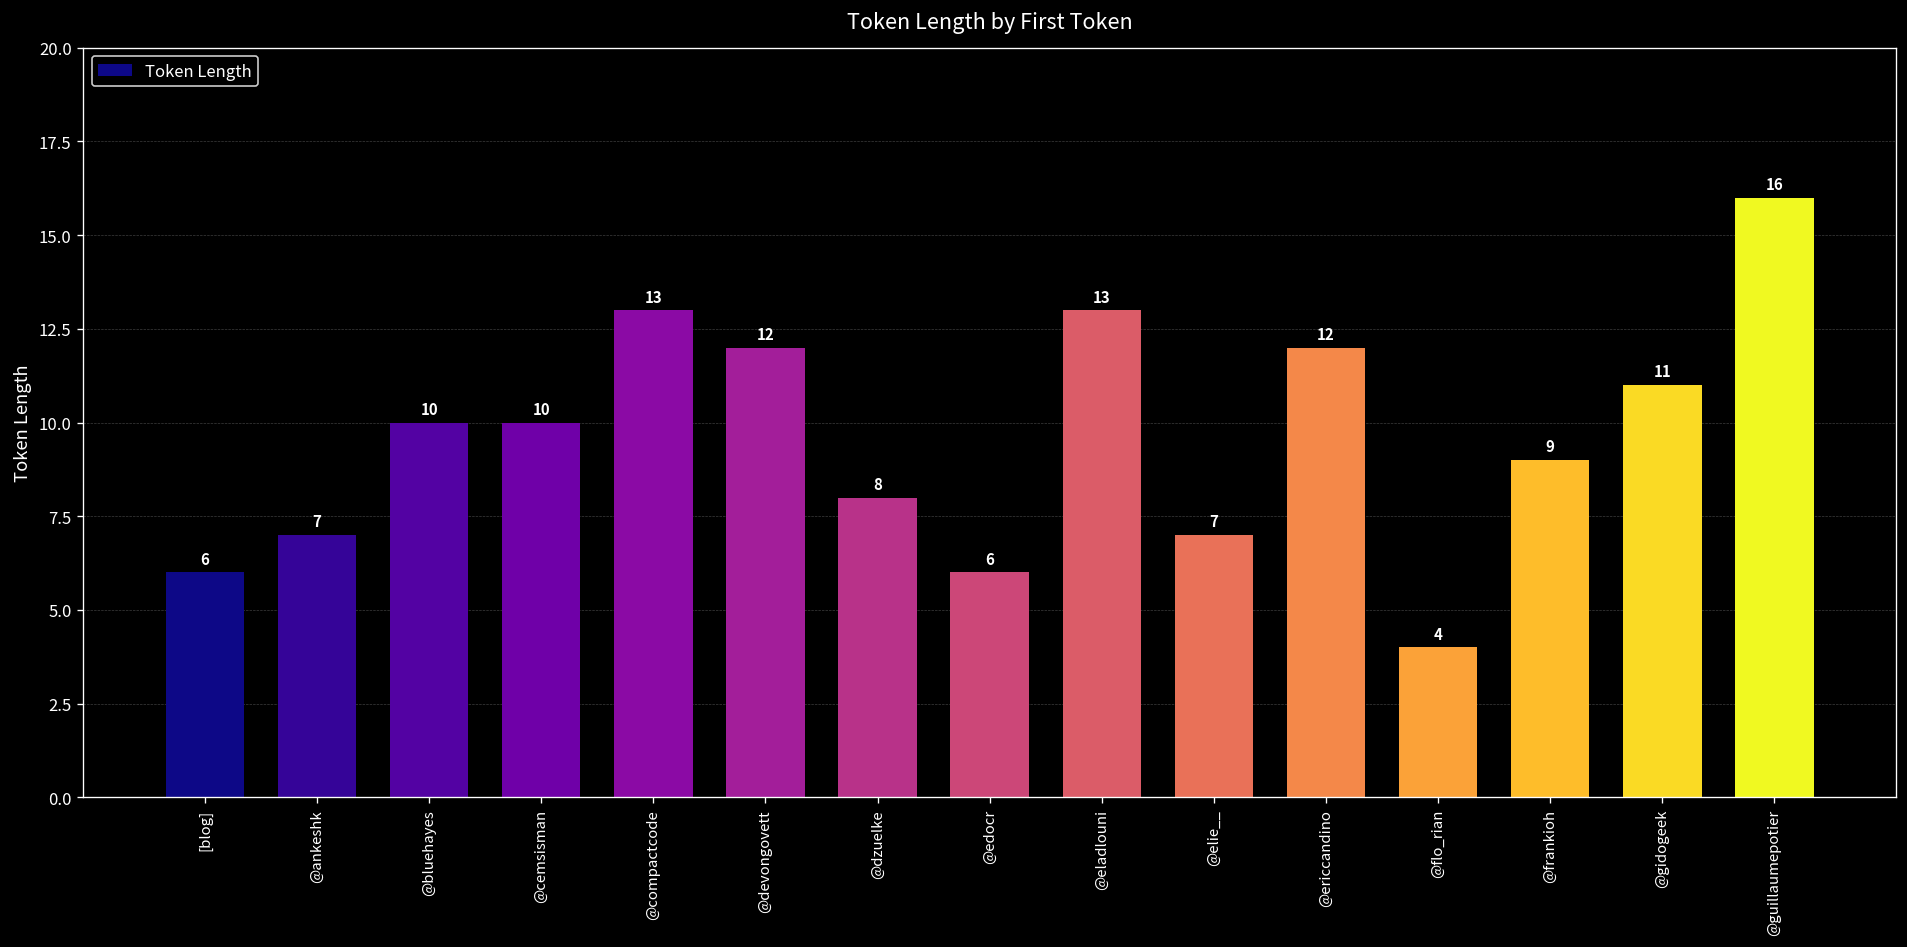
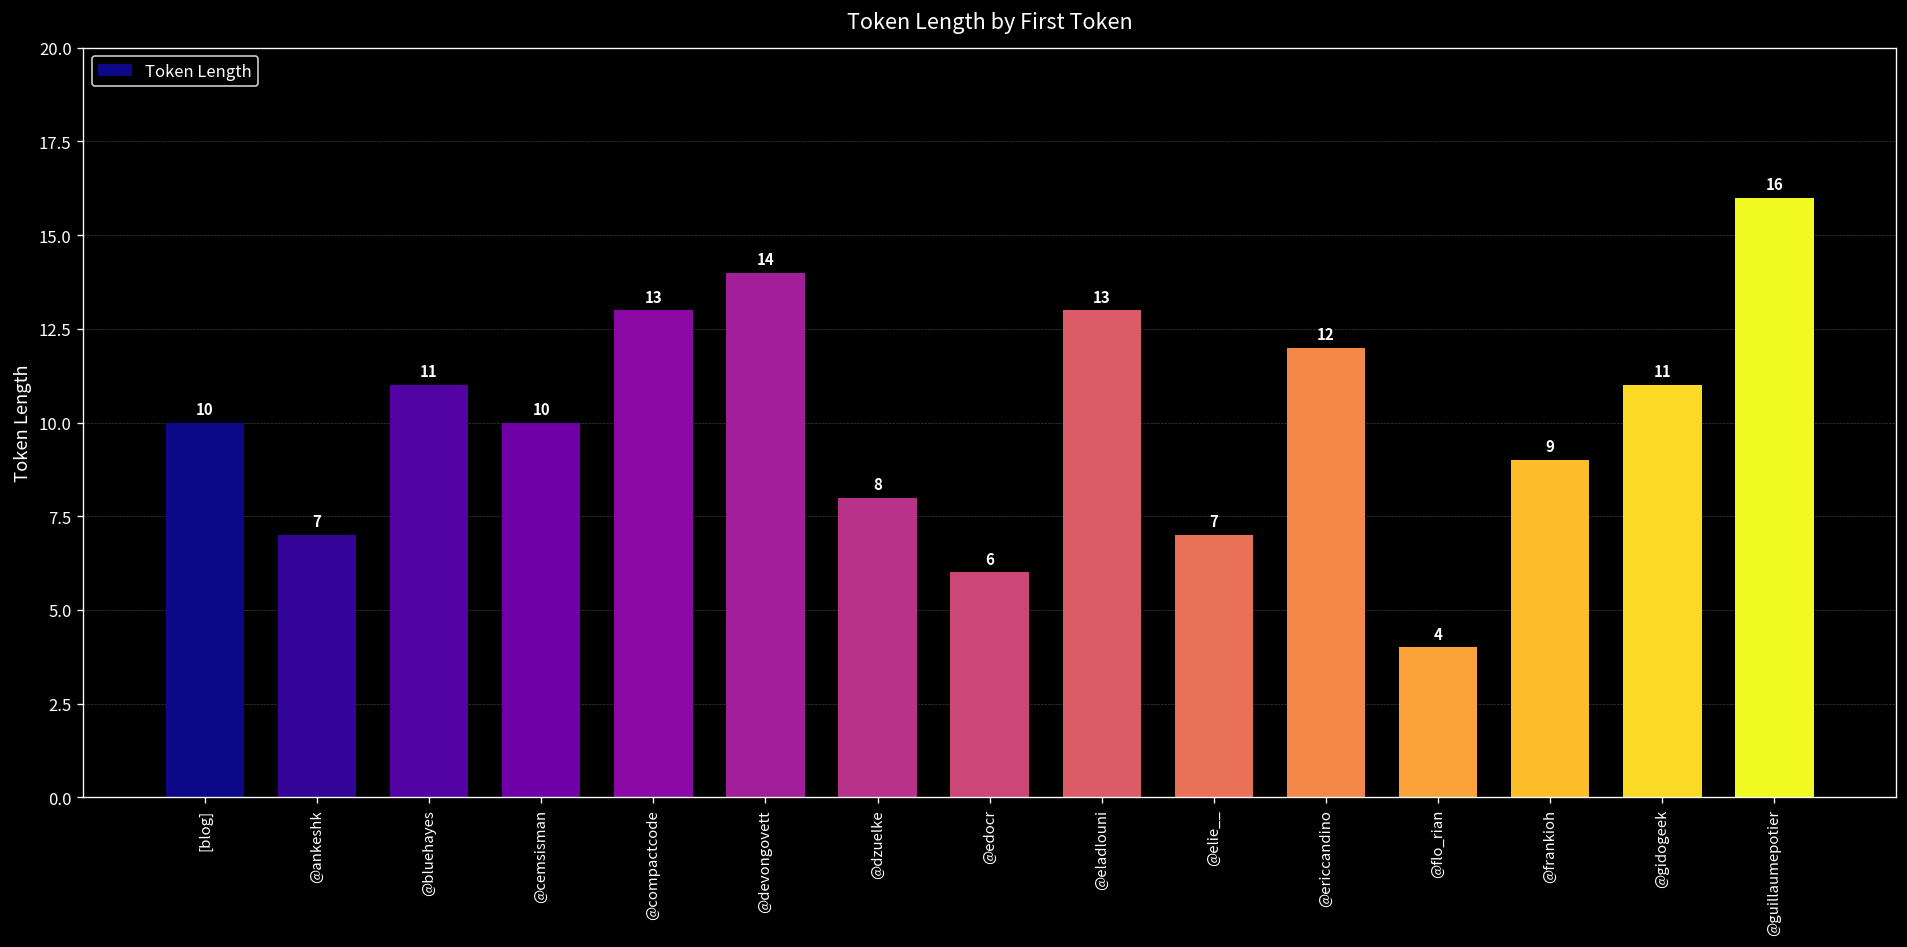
[blog]: 6 -> 10
@bluehayes: 10 -> 11
@devongovett: 12 -> 14
